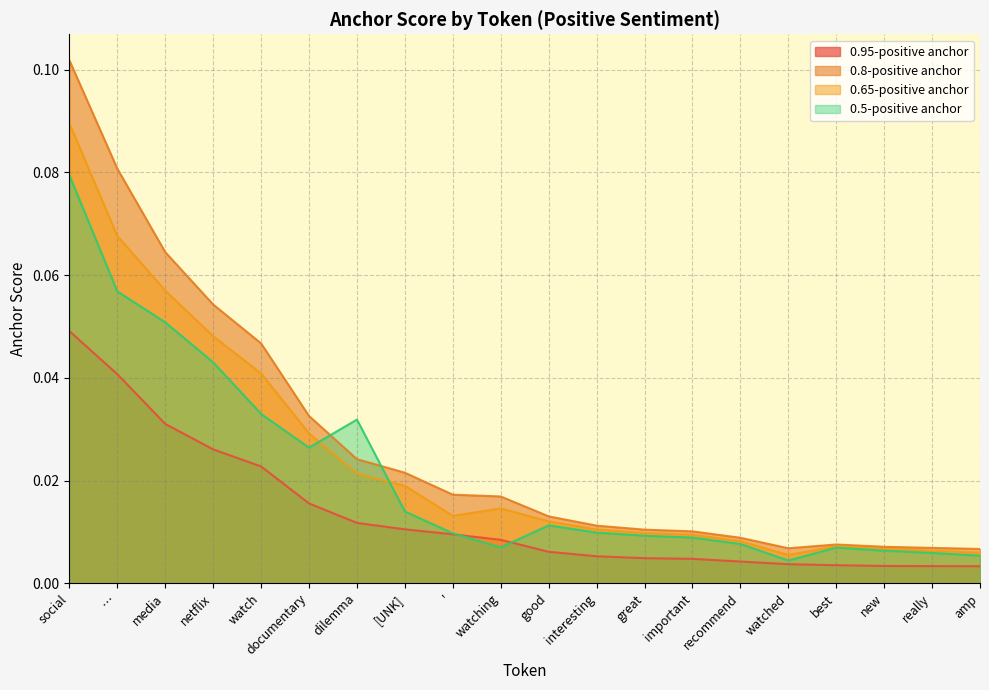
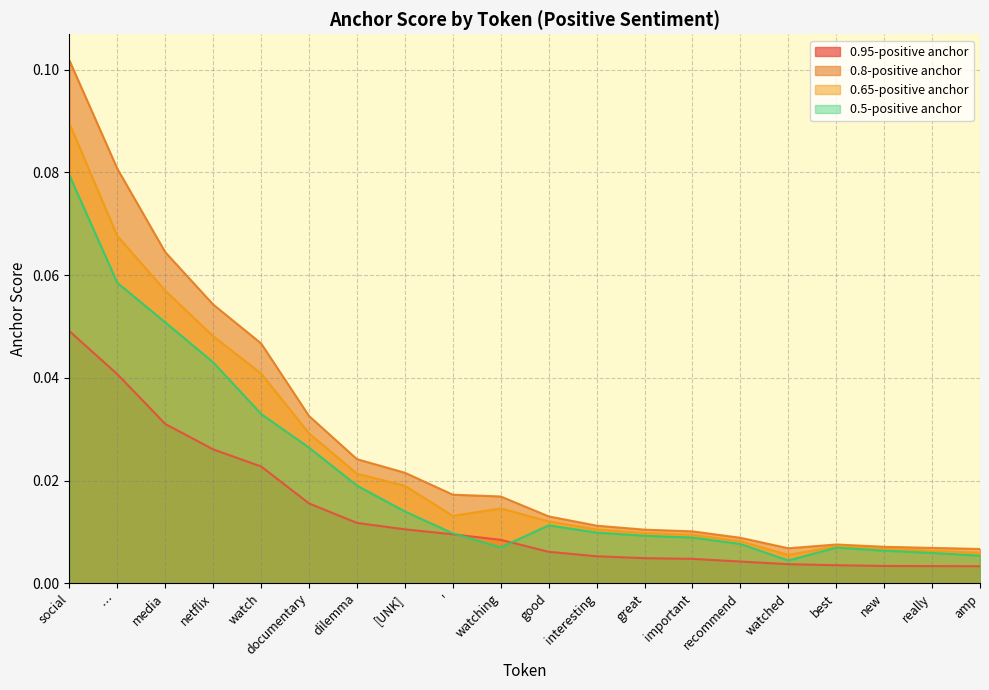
0.5-positive anchor, …: 0.057 -> 0.059
0.5-positive anchor, dilemma: 0.032 -> 0.019
